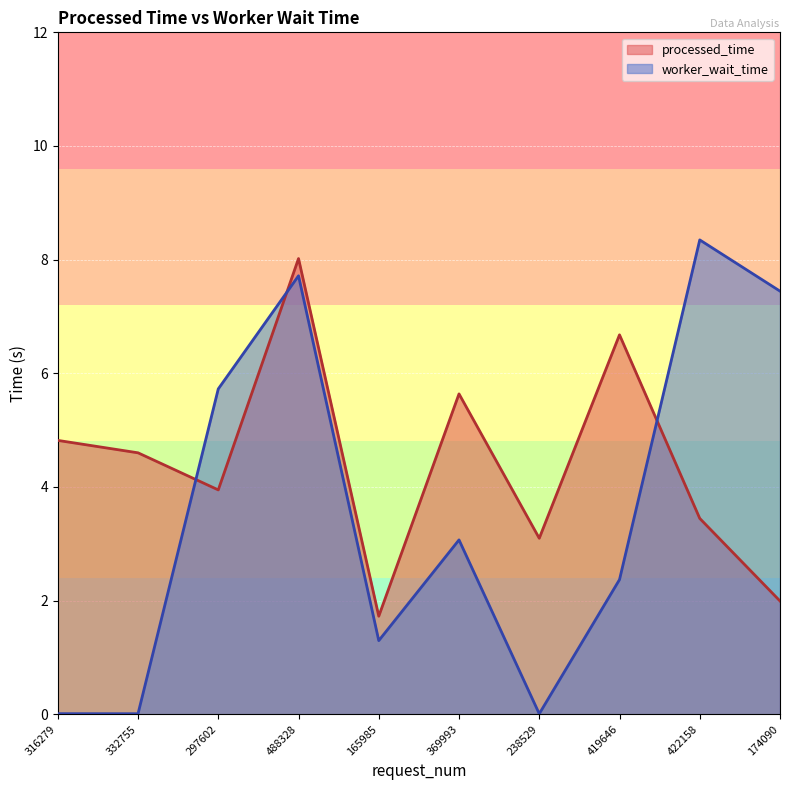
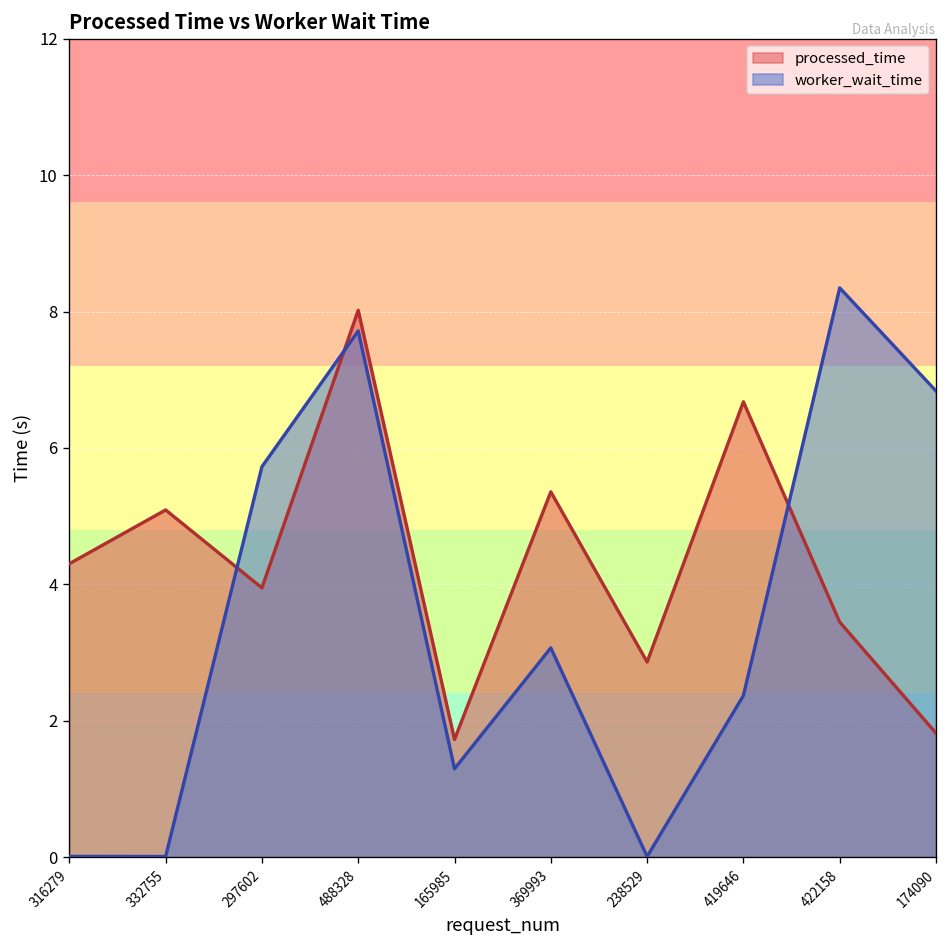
processed_time, 316279: 4.8 -> 4.3
processed_time, 332755: 4.6 -> 5.1
processed_time, 369993: 5.6 -> 5.4
processed_time, 238529: 3.1 -> 2.9
processed_time, 174090: 2.0 -> 1.8
worker_wait_time, 174090: 7.4 -> 6.8
